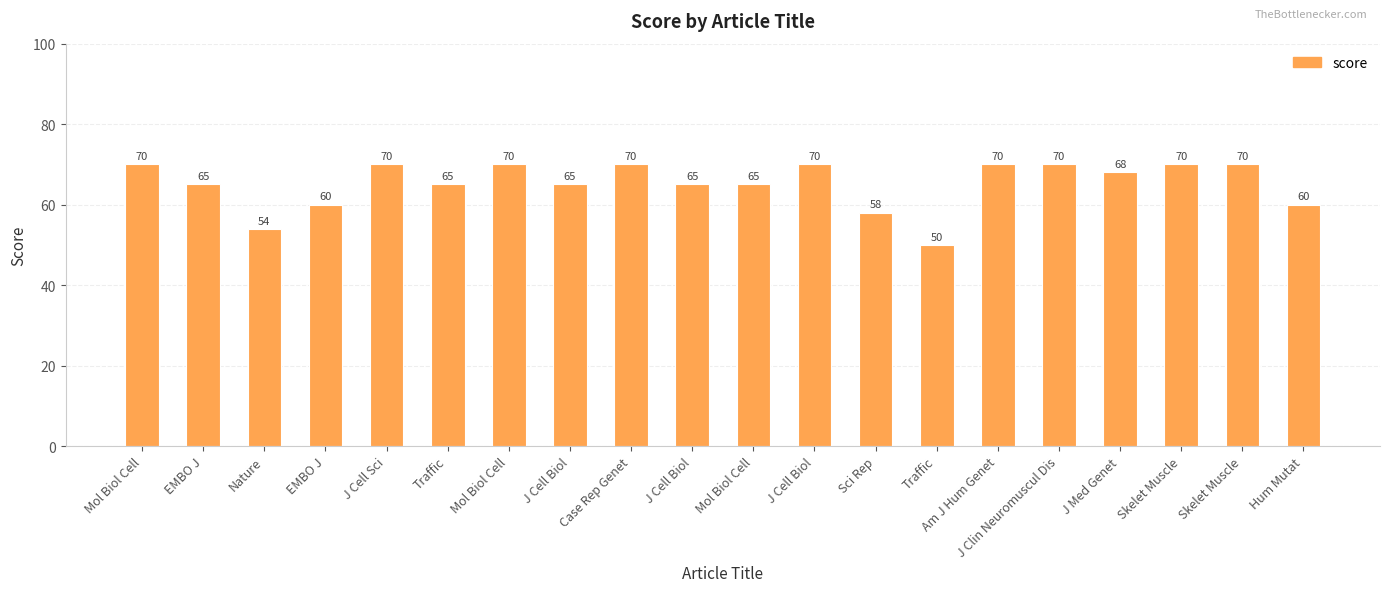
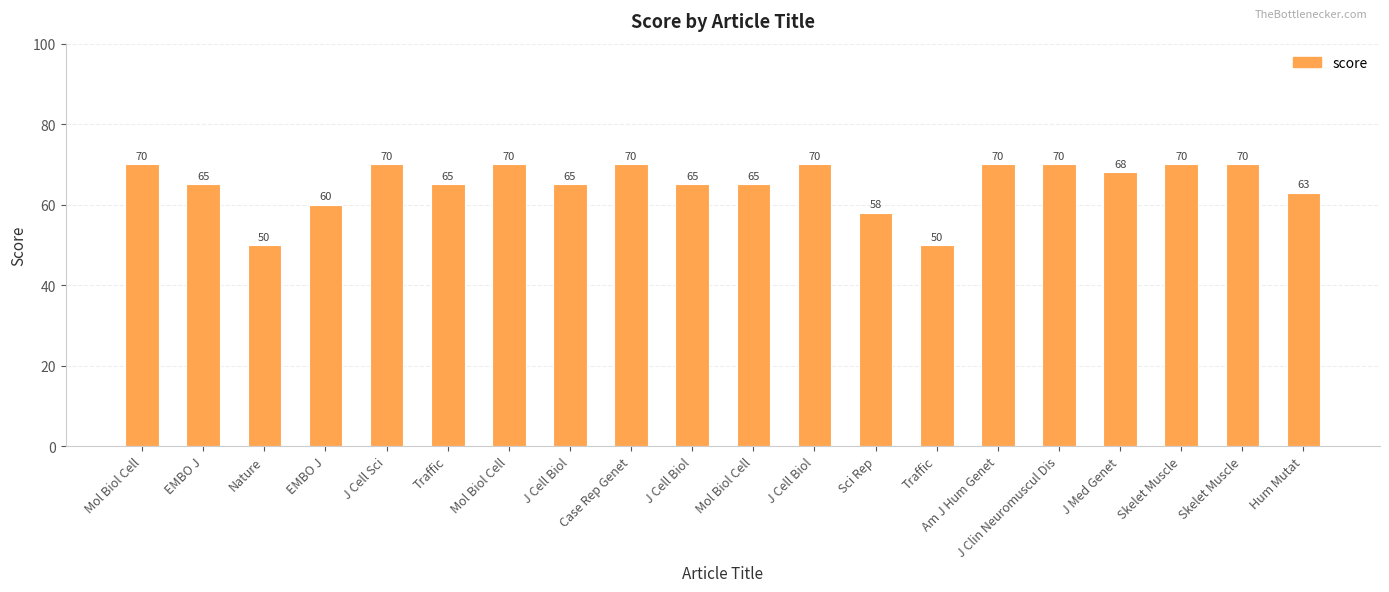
Nature: 54 -> 50
Hum Mutat: 60 -> 63
